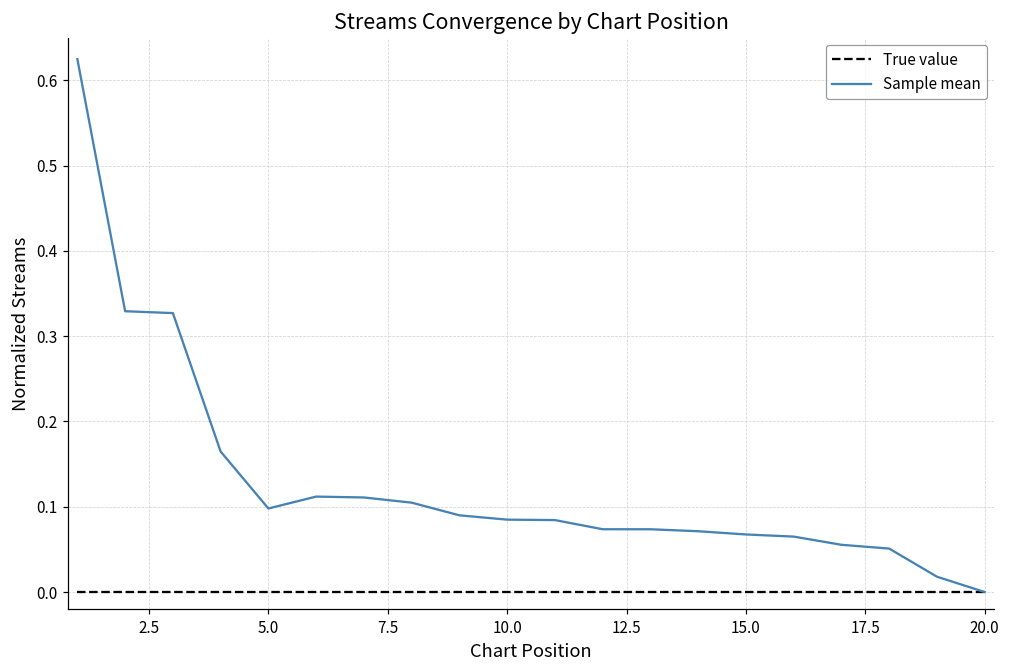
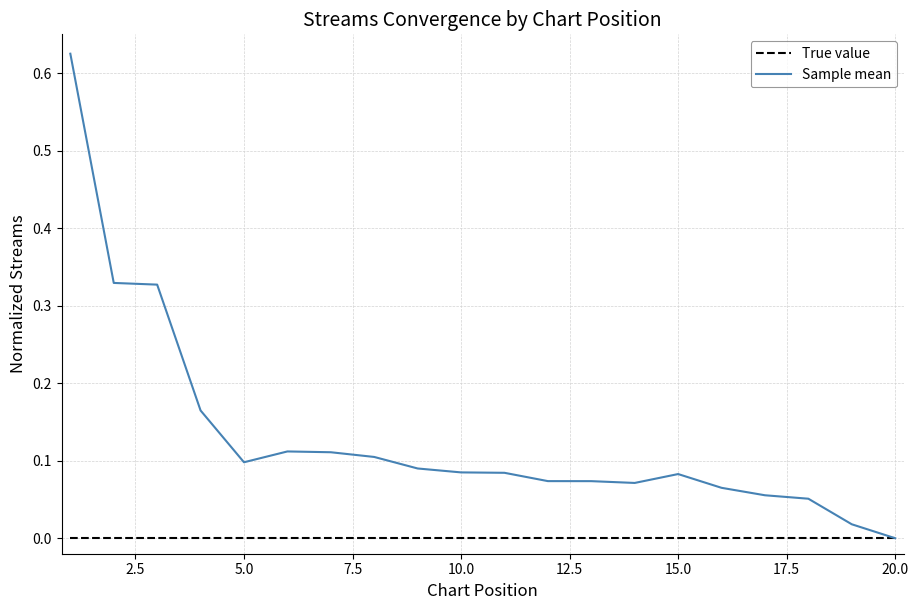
Sample mean, 15.0: 0.07 -> 0.08
